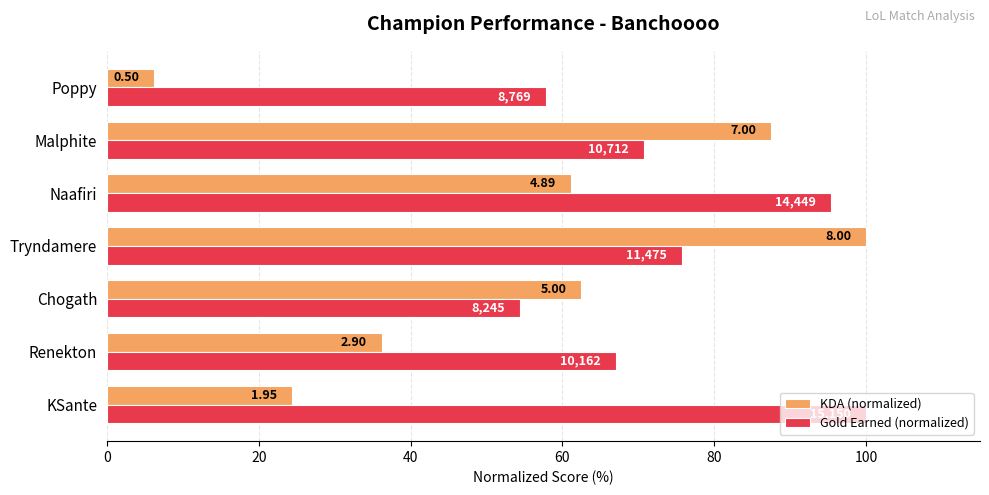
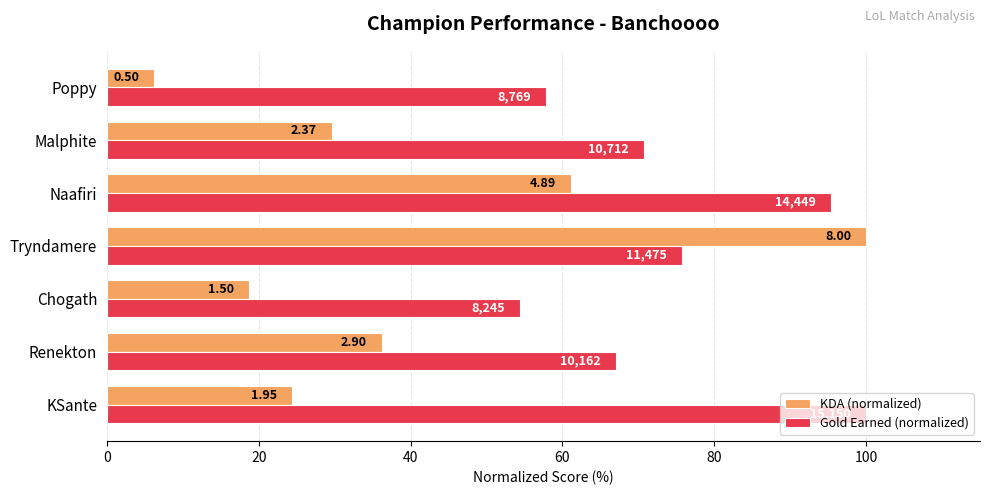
KDA (normalized), Malphite: 7.00 -> 2.37
KDA (normalized), Chogath: 5.00 -> 1.50
